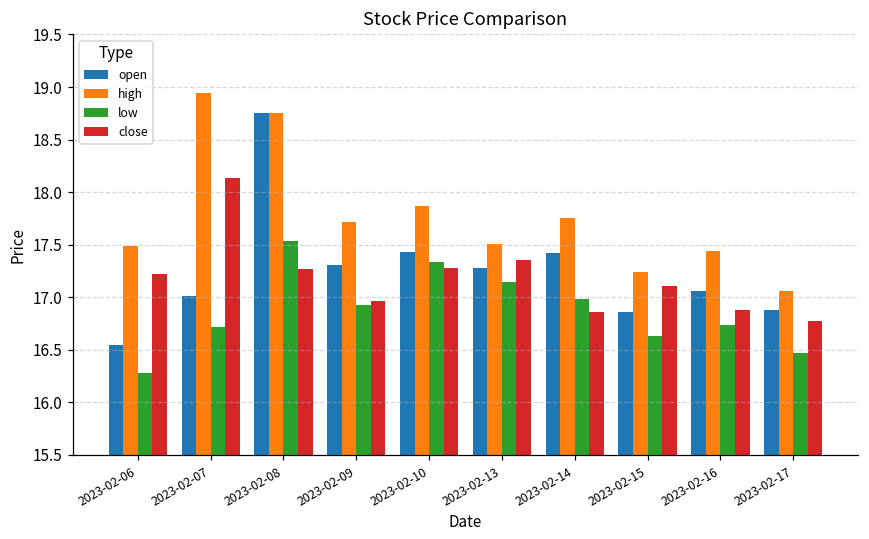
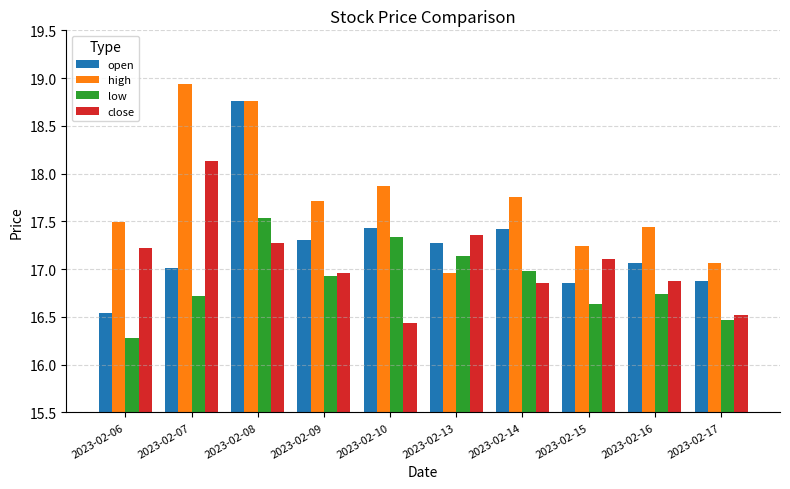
close, 2023-02-10: 17.3 -> 16.4
high, 2023-02-13: 17.5 -> 17.0
close, 2023-02-17: 16.8 -> 16.5
